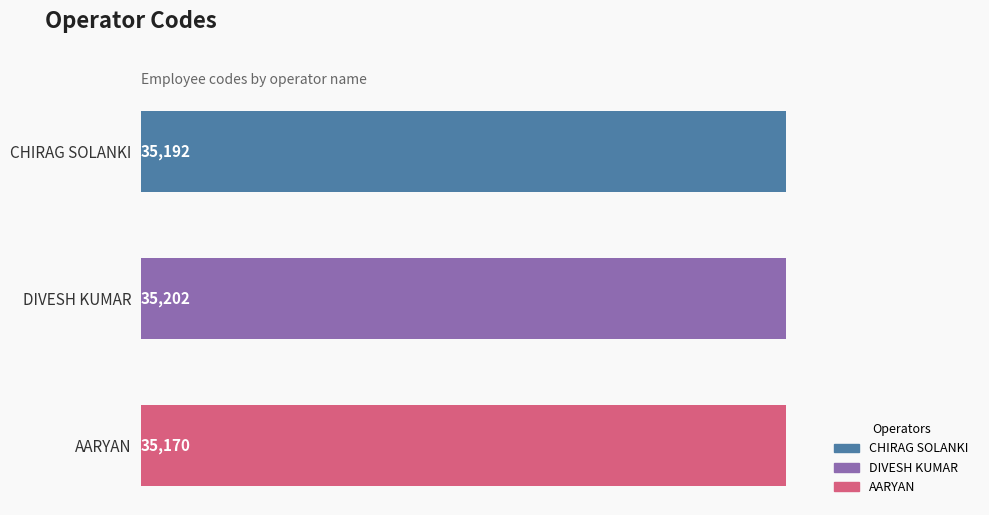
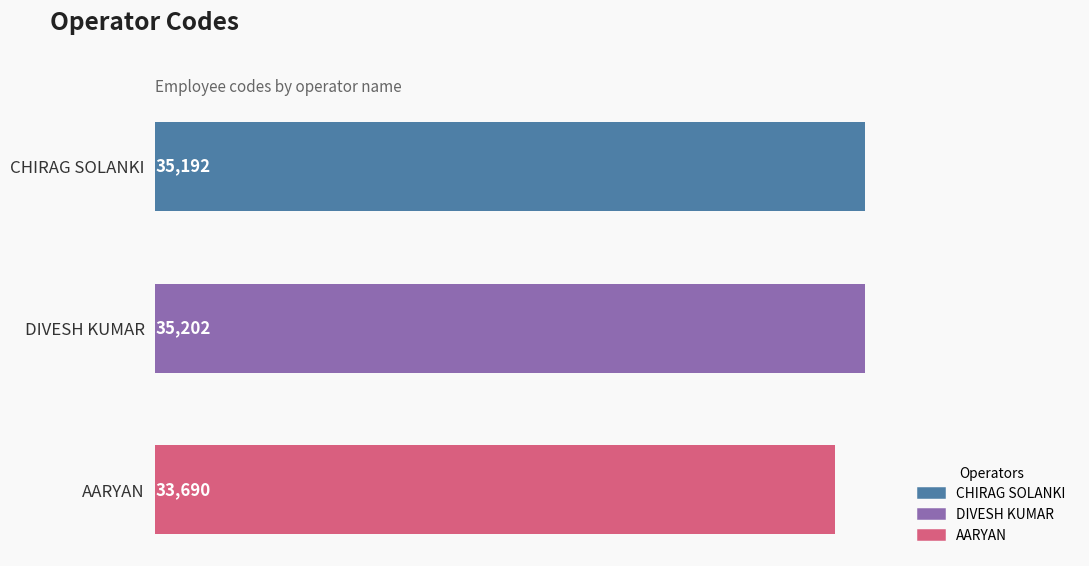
AARYAN: 35,170 -> 33,690
